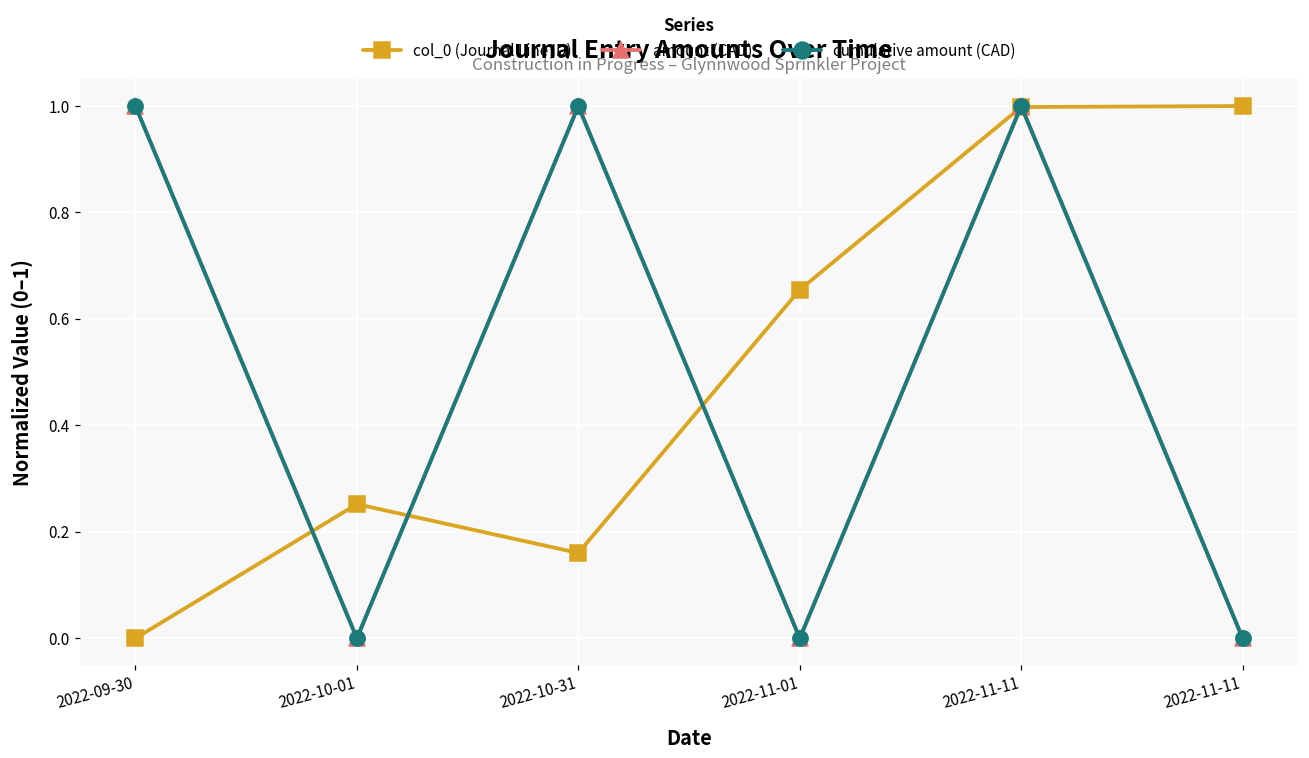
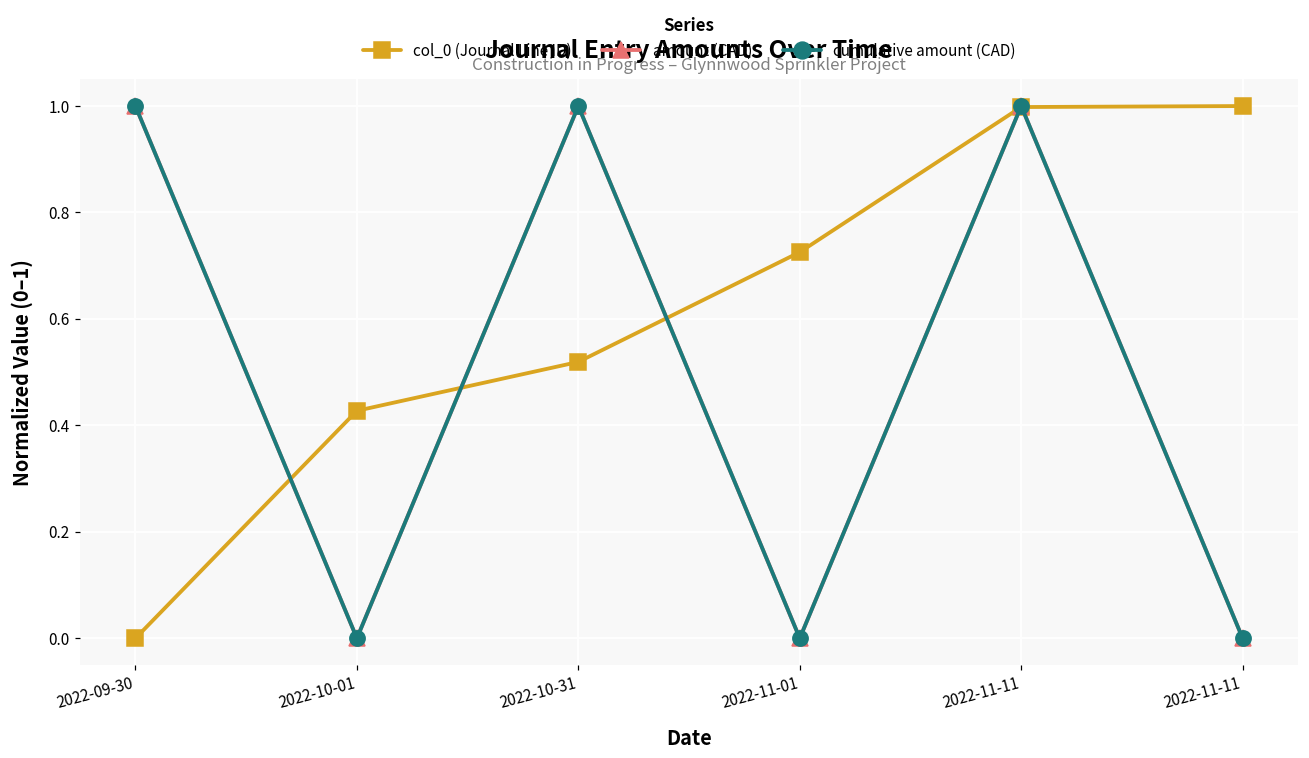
col_0 (Journal Line ID), 2022-10-01: 0.25 -> 0.43
col_0 (Journal Line ID), 2022-10-31: 0.16 -> 0.52
col_0 (Journal Line ID), 2022-11-01: 0.65 -> 0.73
